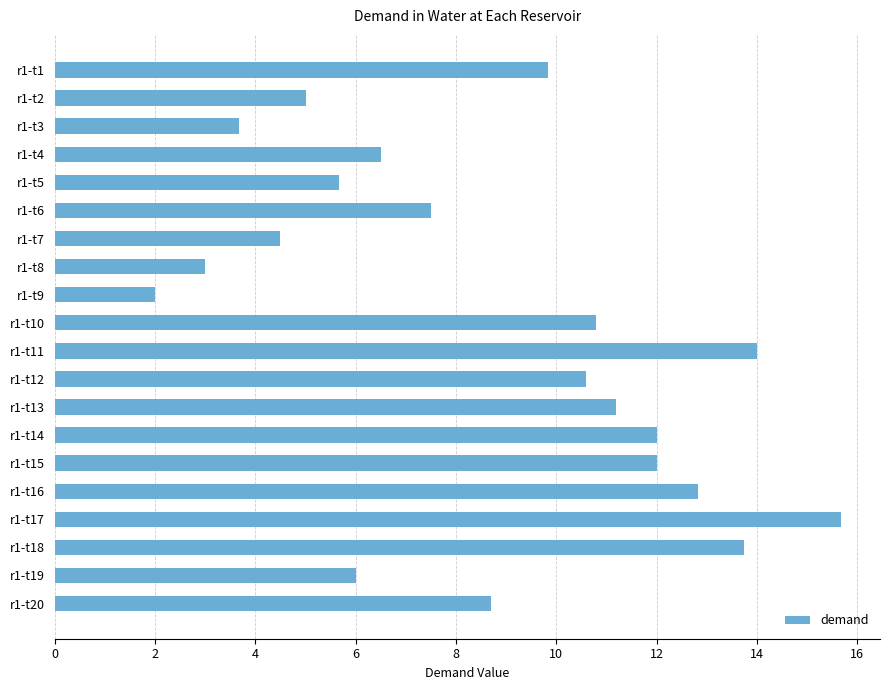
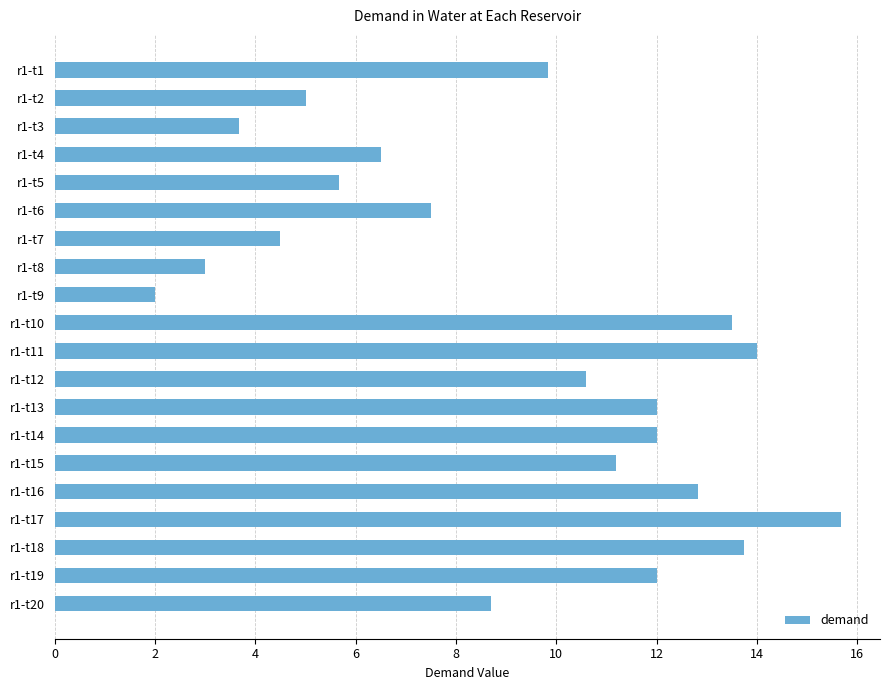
r1-t10: 10.8 -> 13.5
r1-t13: 11.2 -> 12.0
r1-t15: 12.0 -> 11.2
r1-t19: 6 -> 12
